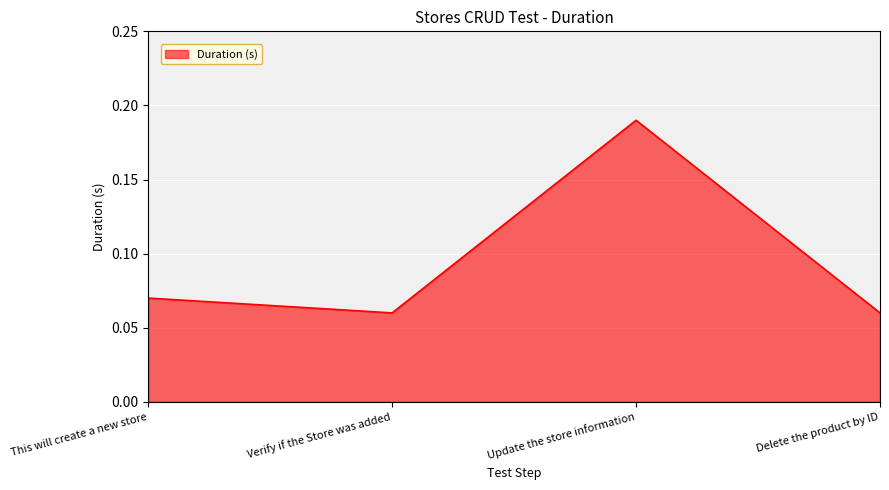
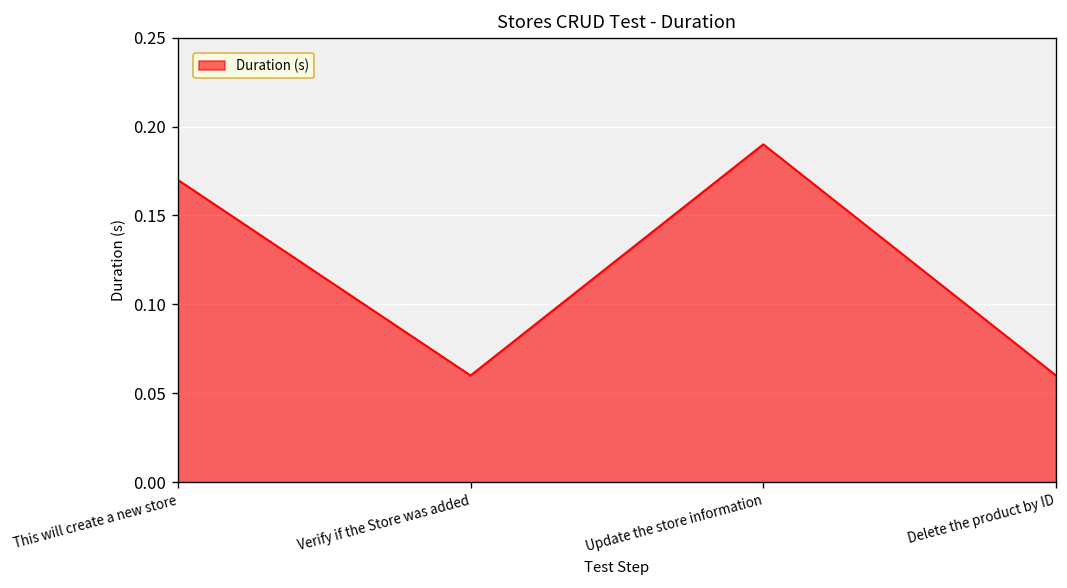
This will create a new store: 0.07 -> 0.17
